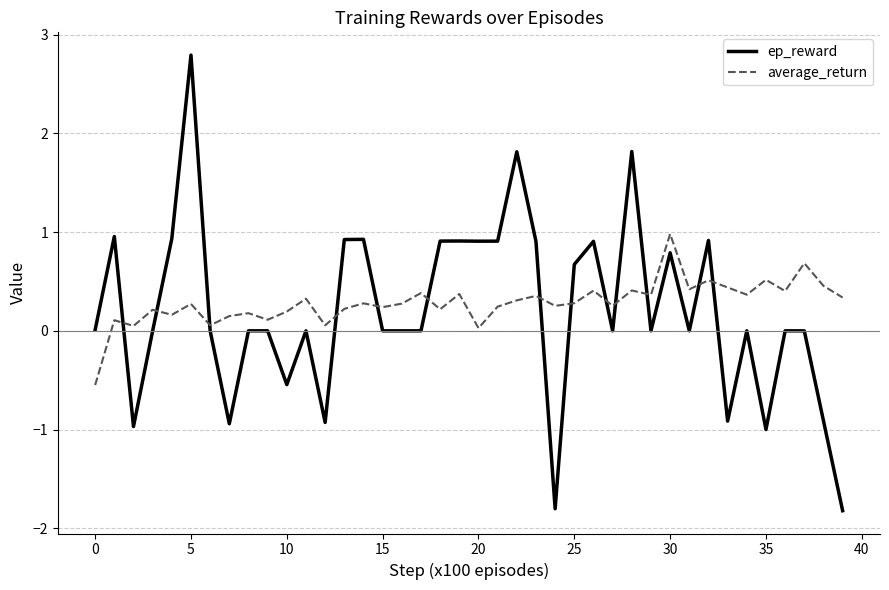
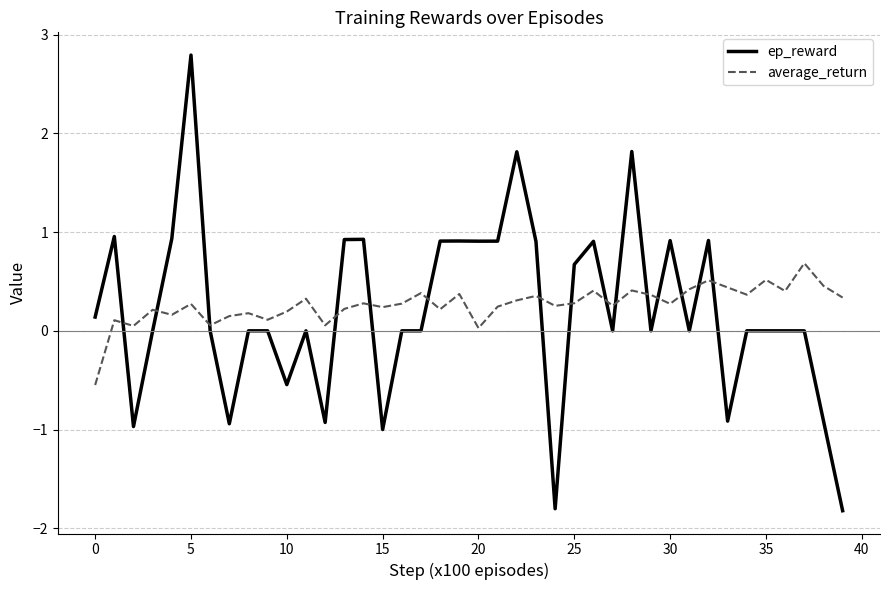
ep_reward, 0: 0.0 -> 0.1
ep_reward, 15: 0 -> -1
ep_reward, 30: 0.8 -> 0.9
average_return, 30: 1.0 -> 0.3
ep_reward, 35: -1 -> 0
